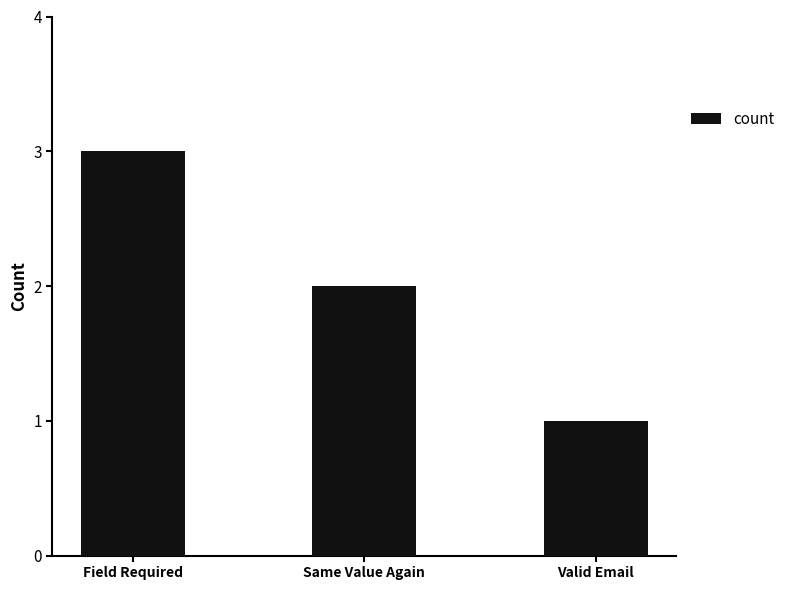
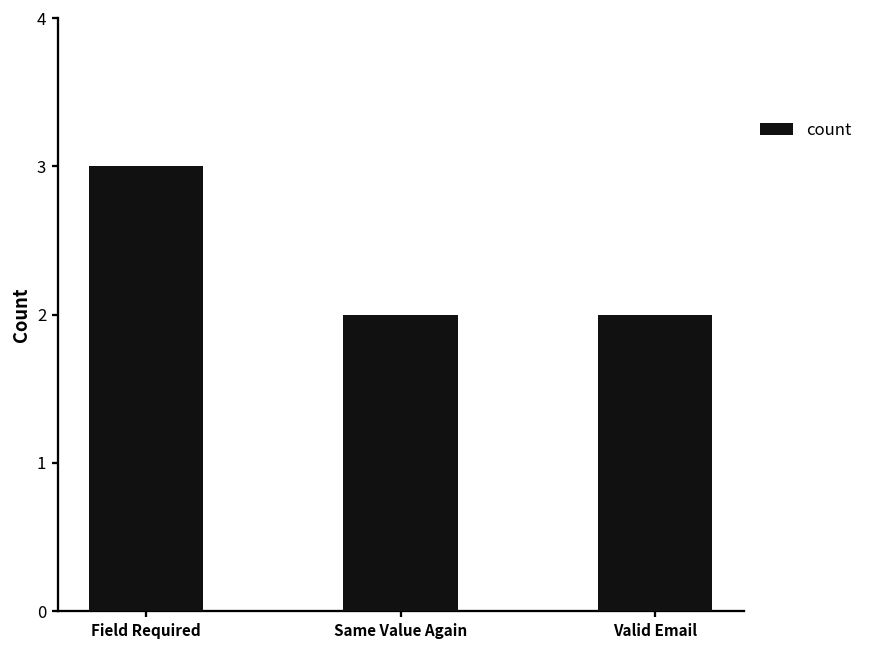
Valid Email: 1 -> 2
